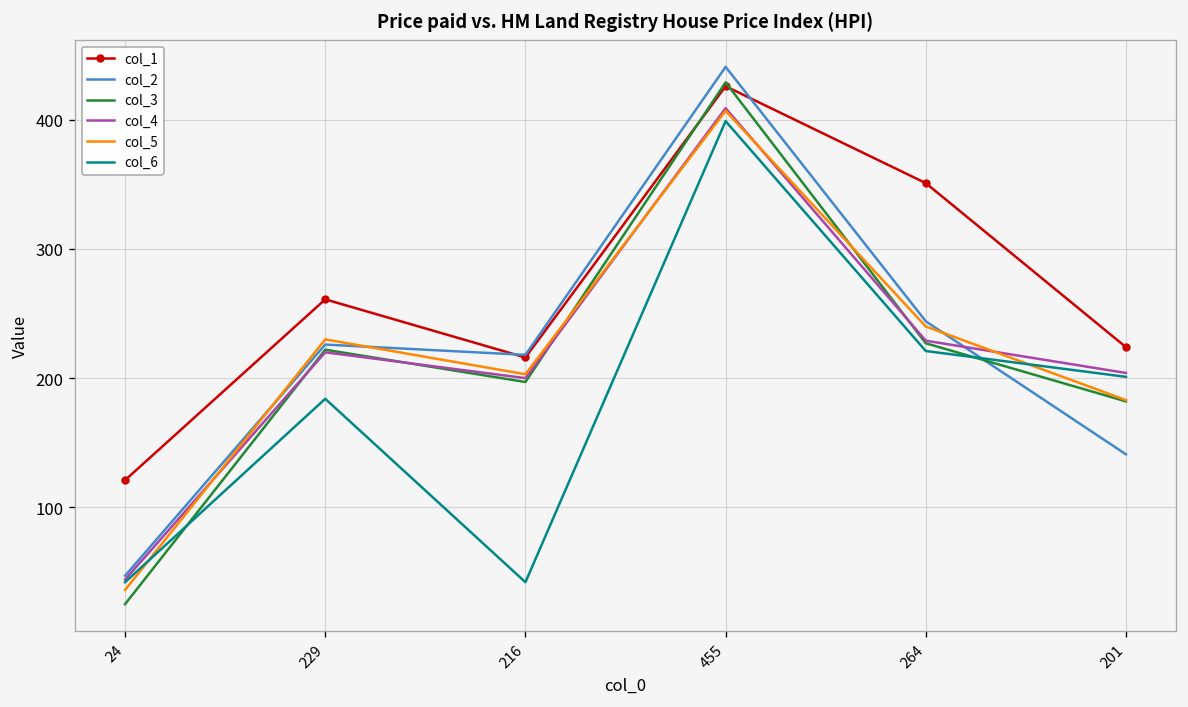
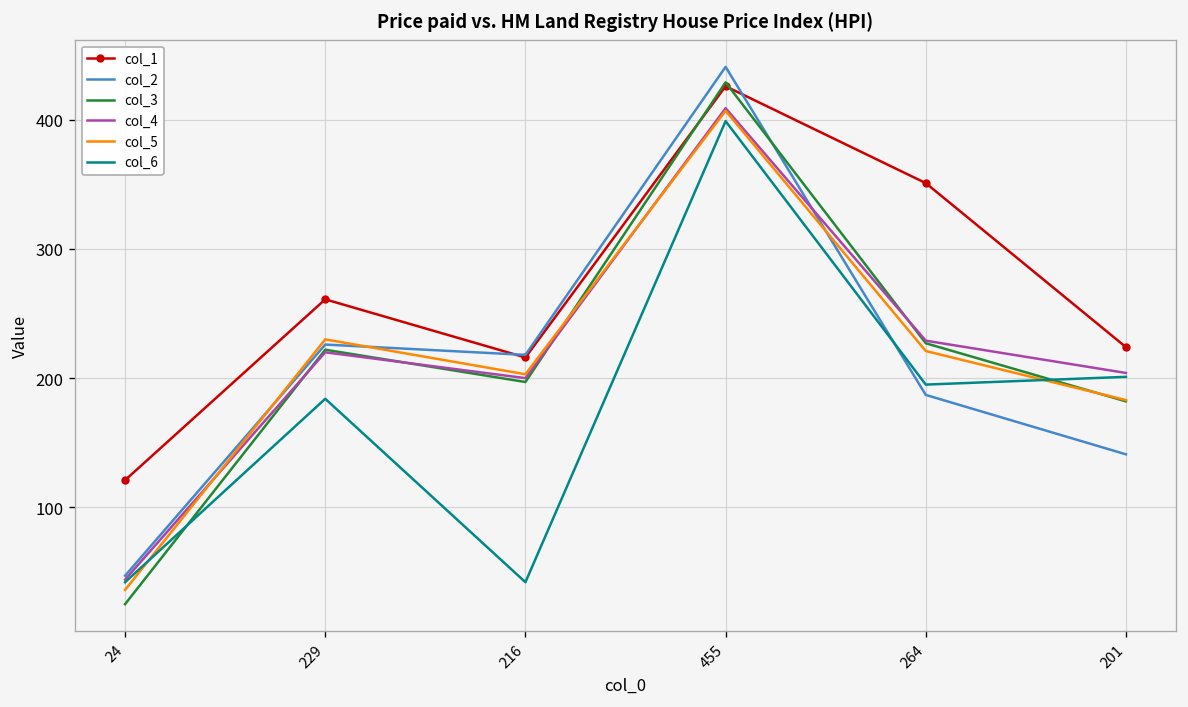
col_2, 264: 244 -> 187
col_5, 264: 240 -> 221
col_6, 264: 221 -> 195
